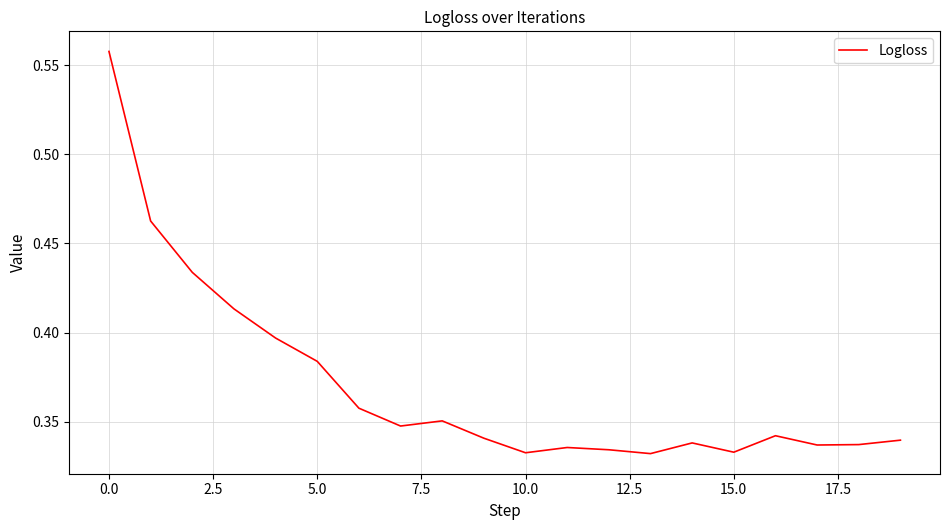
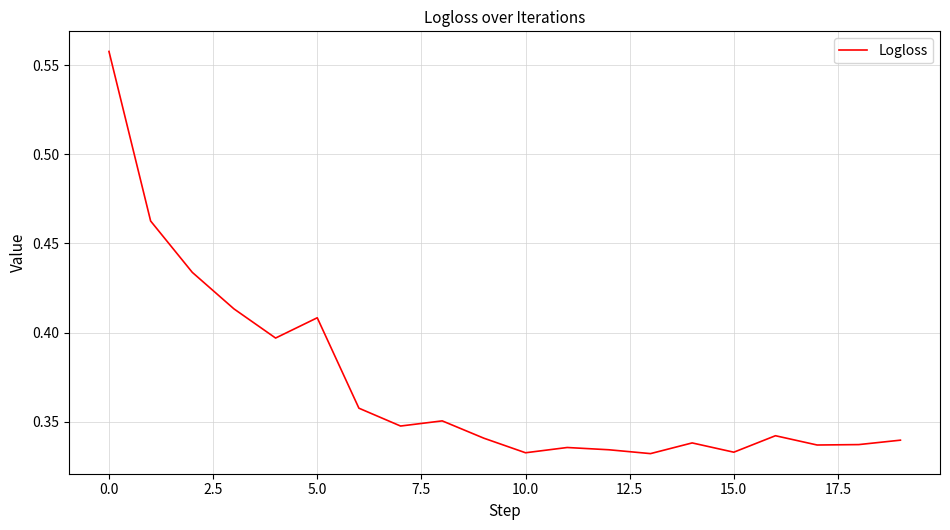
5.0: 0.384 -> 0.408
